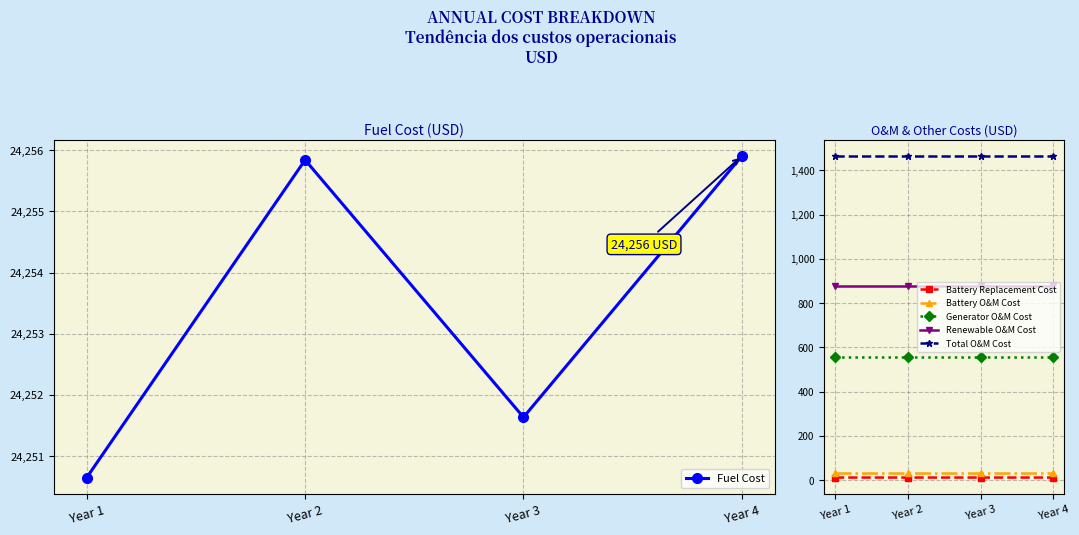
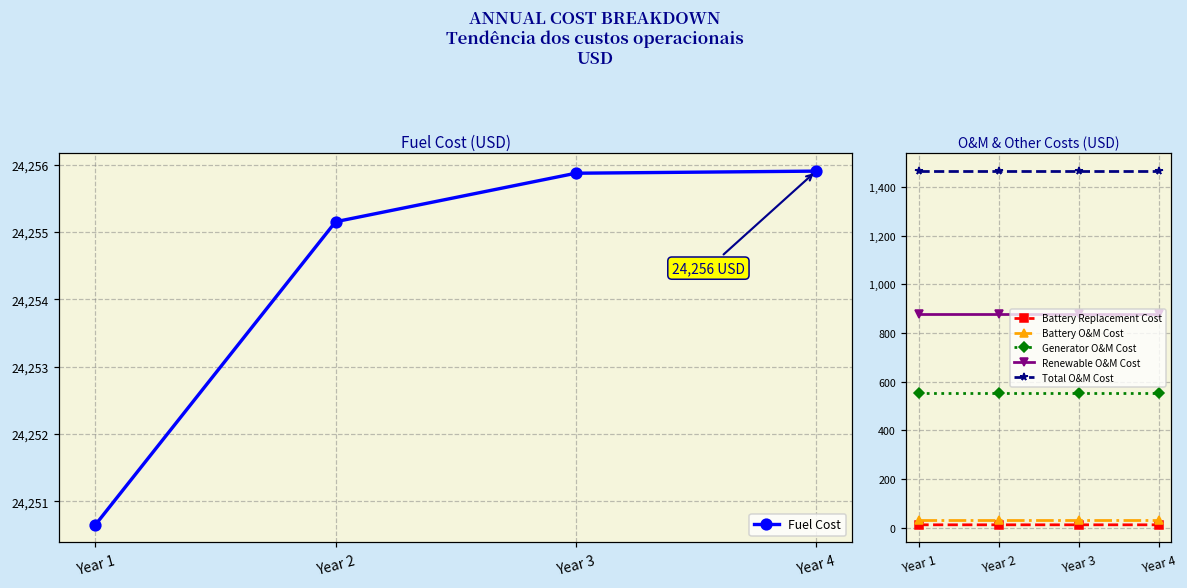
Fuel Cost (USD), Year 2: 24,255.8 -> 24,255.2
Fuel Cost (USD), Year 3: 24,251.6 -> 24,255.9
